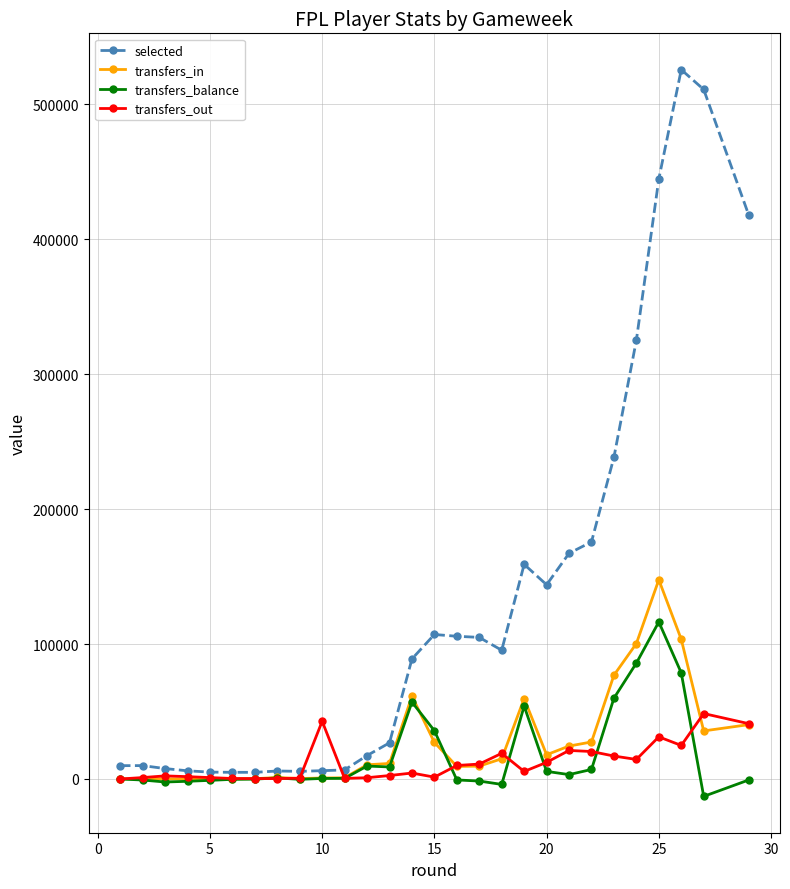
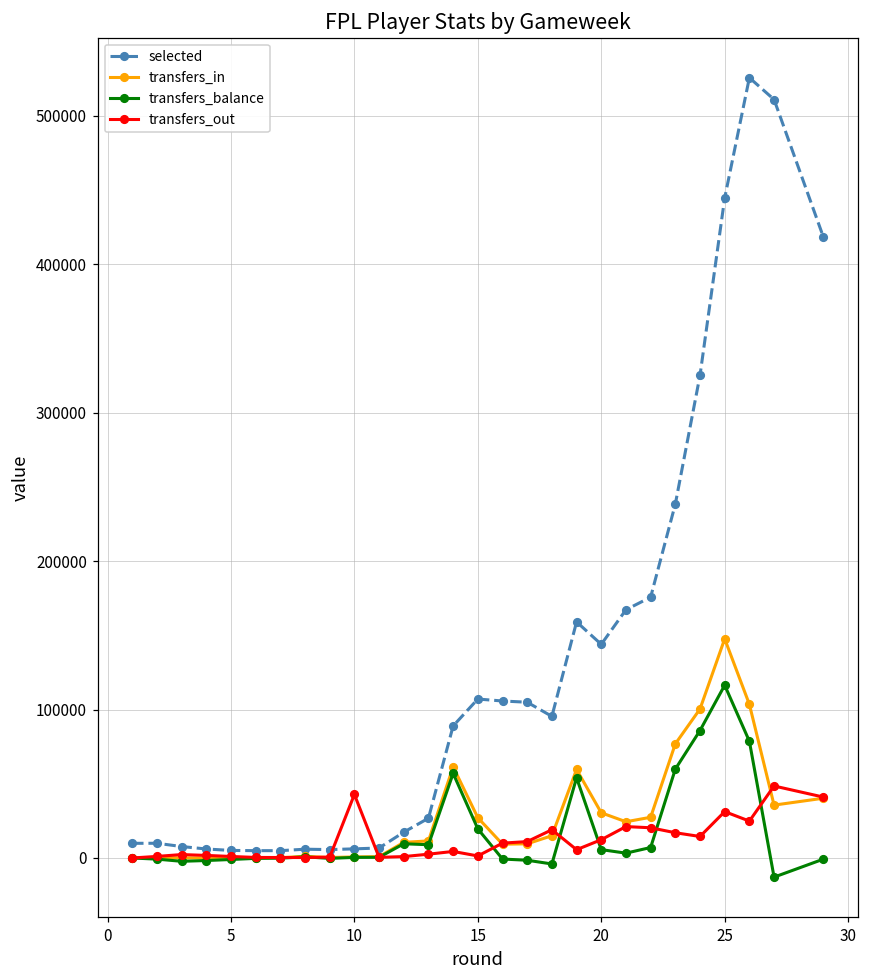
transfers_balance, 15: 36000 -> 20000
transfers_in, 20: 18000 -> 30000
